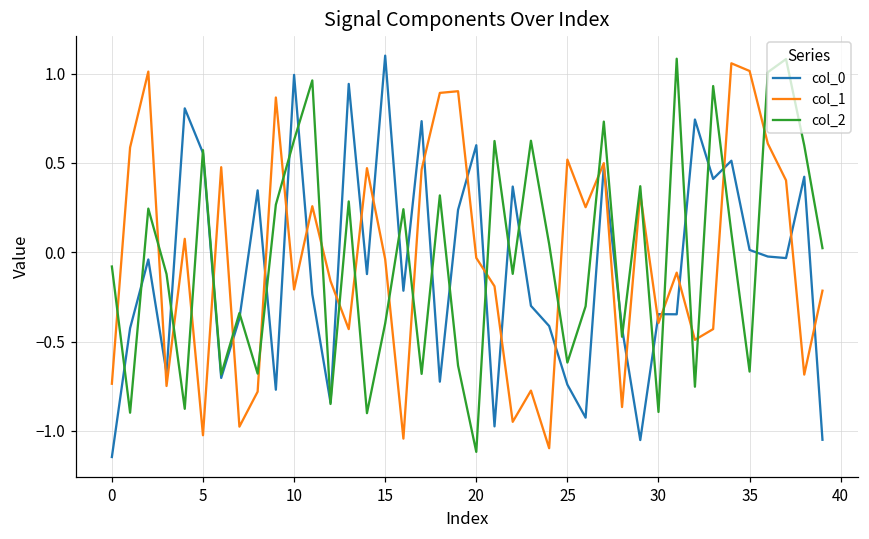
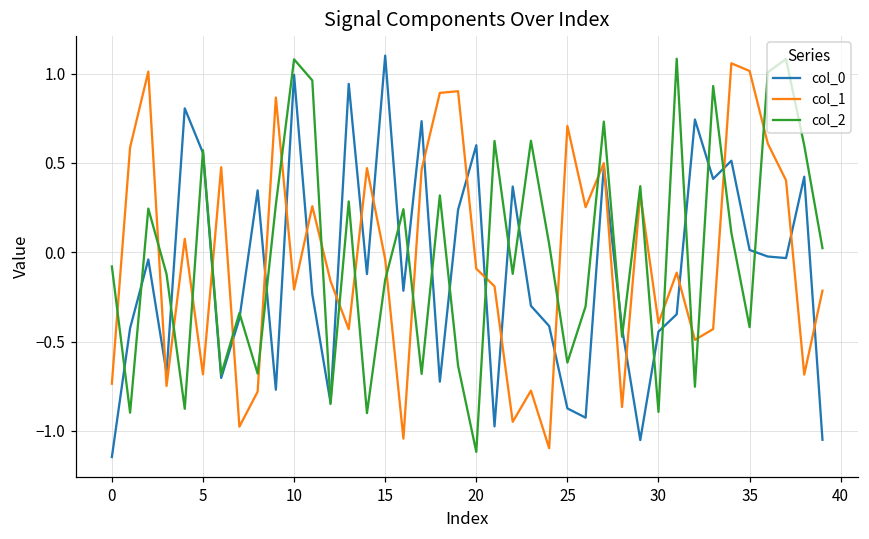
col_1, 5: -1.02 -> -0.68
col_2, 10: 0.63 -> 1.08
col_2, 15: -0.40 -> -0.15
col_1, 20: -0.03 -> -0.09
col_0, 25: -0.74 -> -0.87
col_1, 25: 0.52 -> 0.71
col_0, 30: -0.35 -> -0.44
col_2, 35: -0.67 -> -0.42
